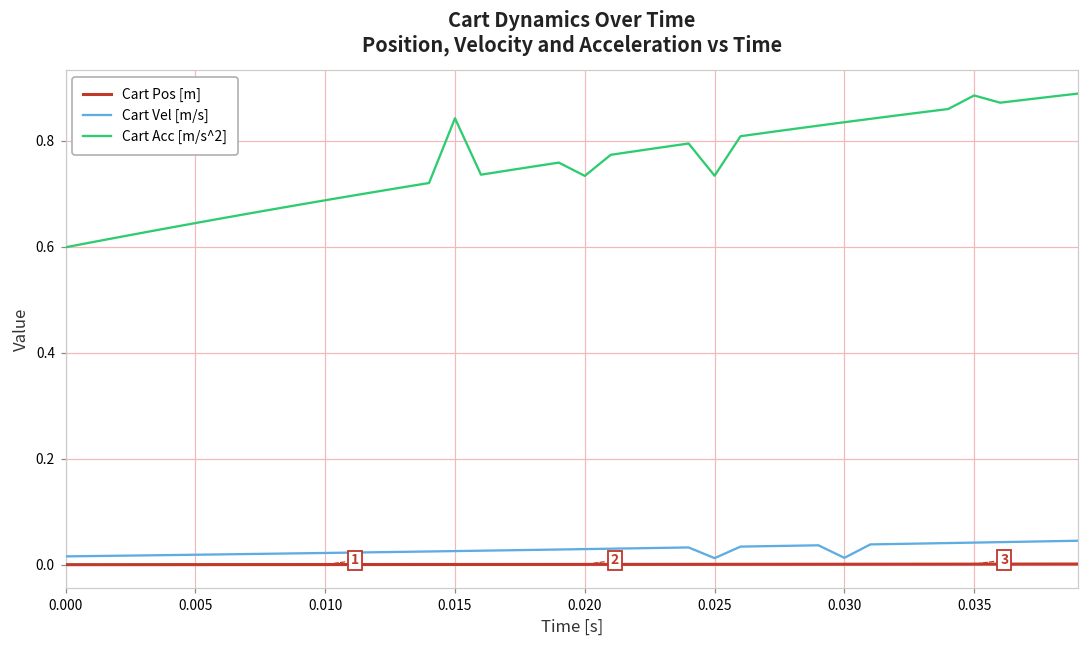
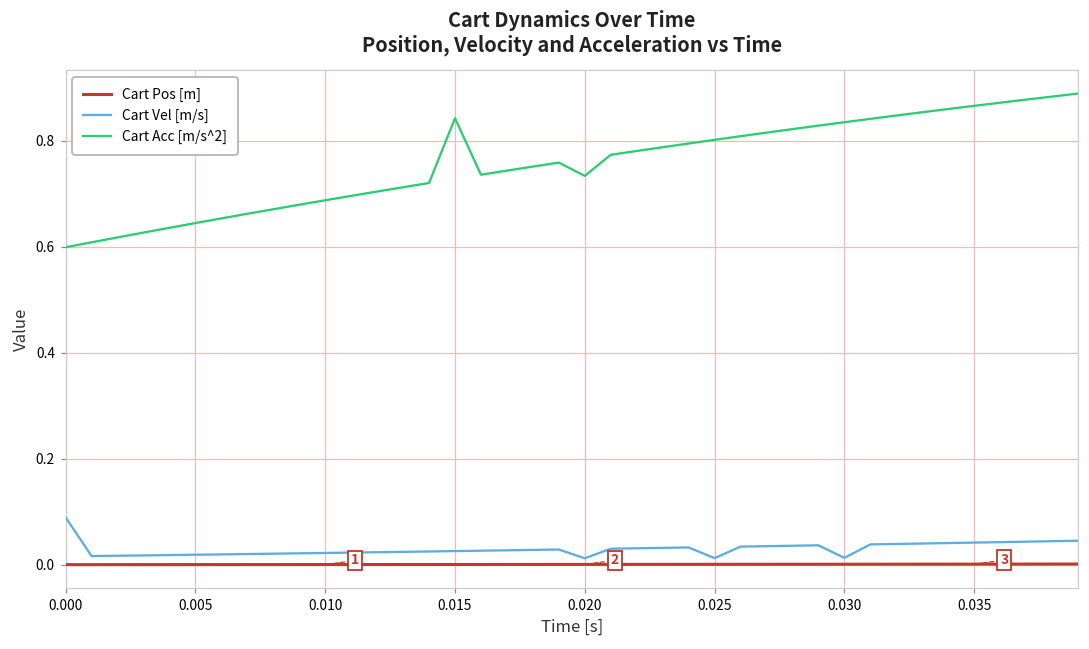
Cart Vel [m/s], 0.000: 0.02 -> 0.09
Cart Vel [m/s], 0.020: 0.03 -> 0.01
Cart Acc [m/s^2], 0.025: 0.73 -> 0.80
Cart Acc [m/s^2], 0.035: 0.89 -> 0.87
